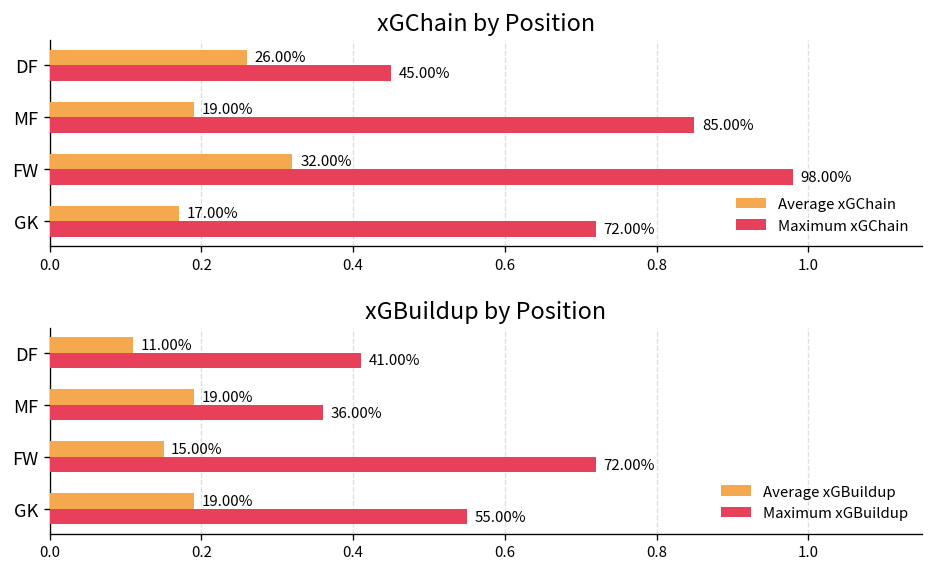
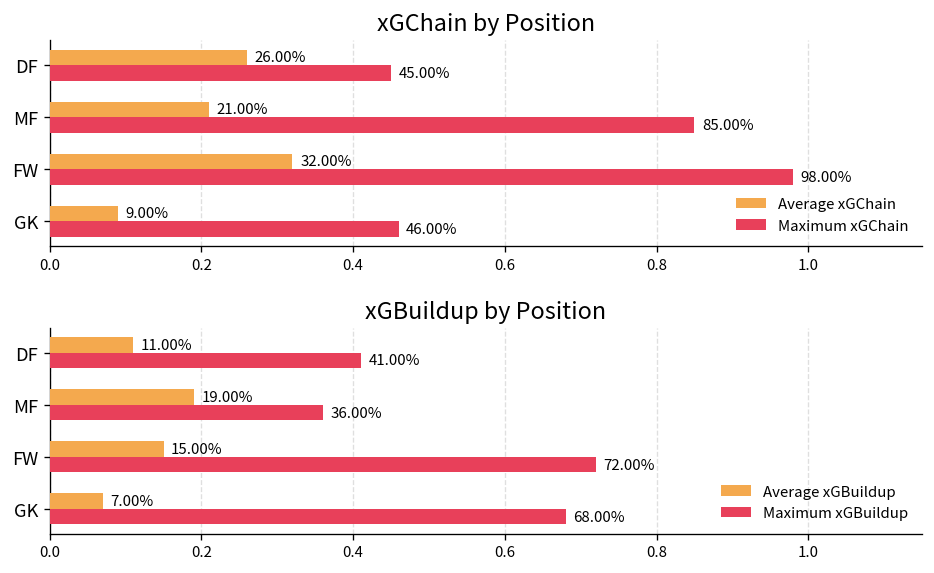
xGChain by Position, Average xGChain, MF: 19.00% -> 21.00%
xGChain by Position, Average xGChain, GK: 17.00% -> 9.00%
xGChain by Position, Maximum xGChain, GK: 72.00% -> 46.00%
xGBuildup by Position, Average xGBuildup, GK: 19.00% -> 7.00%
xGBuildup by Position, Maximum xGBuildup, GK: 55.00% -> 68.00%
